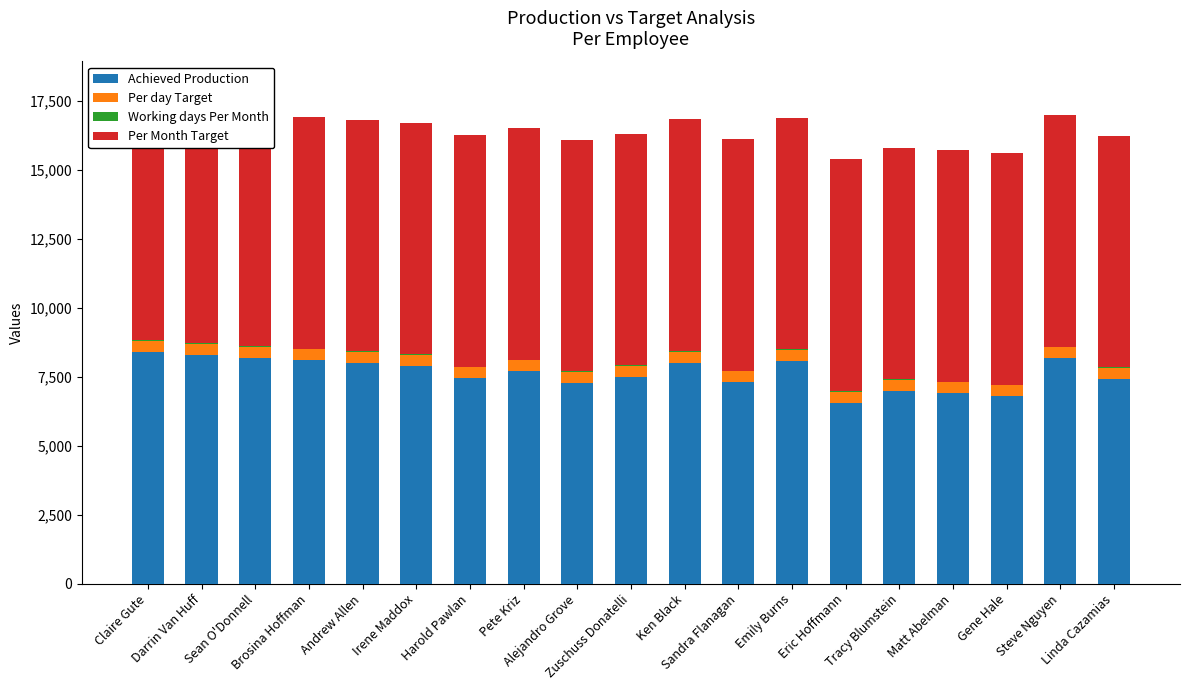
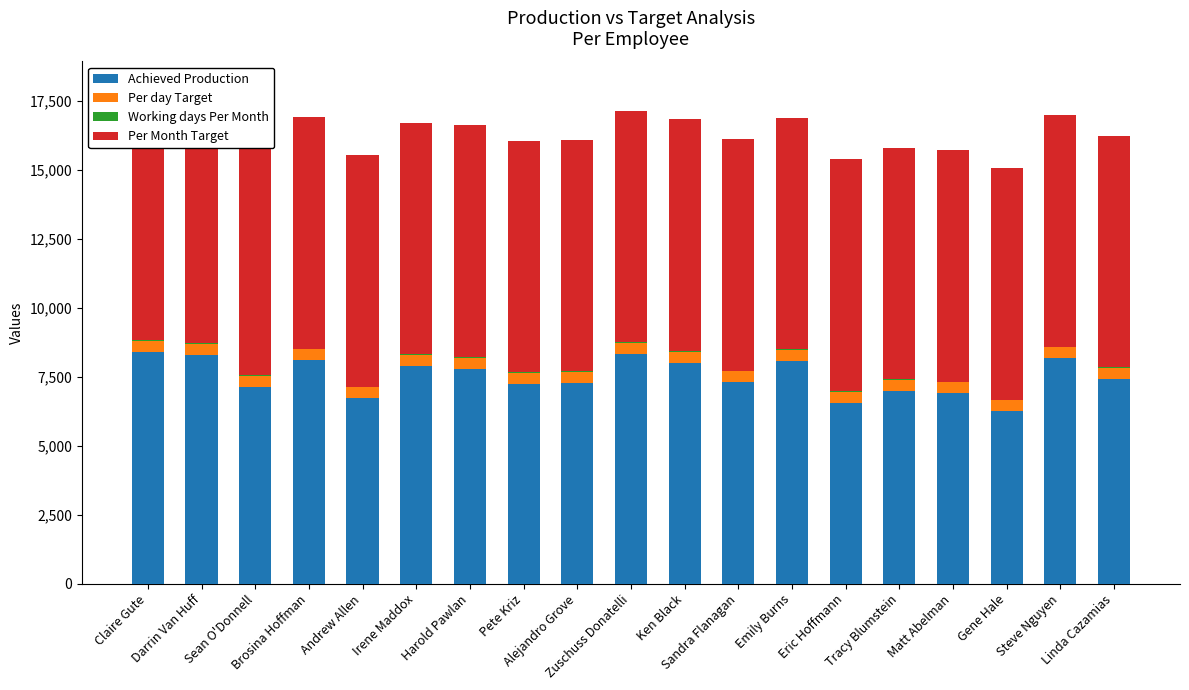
Achieved Production, Sean O'Donnell: 8,200 -> 7,100
Achieved Production, Andrew Allen: 8,000 -> 6,700
Achieved Production, Harold Pawlan: 7,500 -> 7,800
Achieved Production, Pete Kriz: 7,700 -> 7,200
Achieved Production, Zuschuss Donatelli: 7,500 -> 8,300
Achieved Production, Gene Hale: 6,800 -> 6,200
